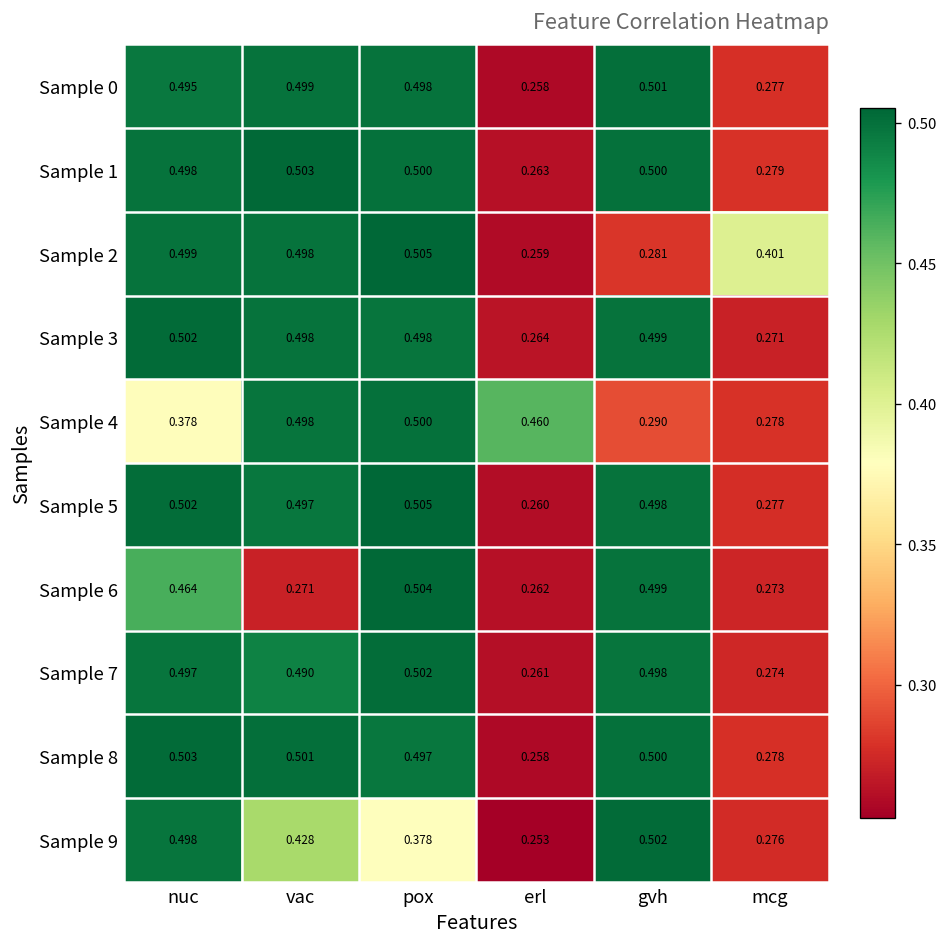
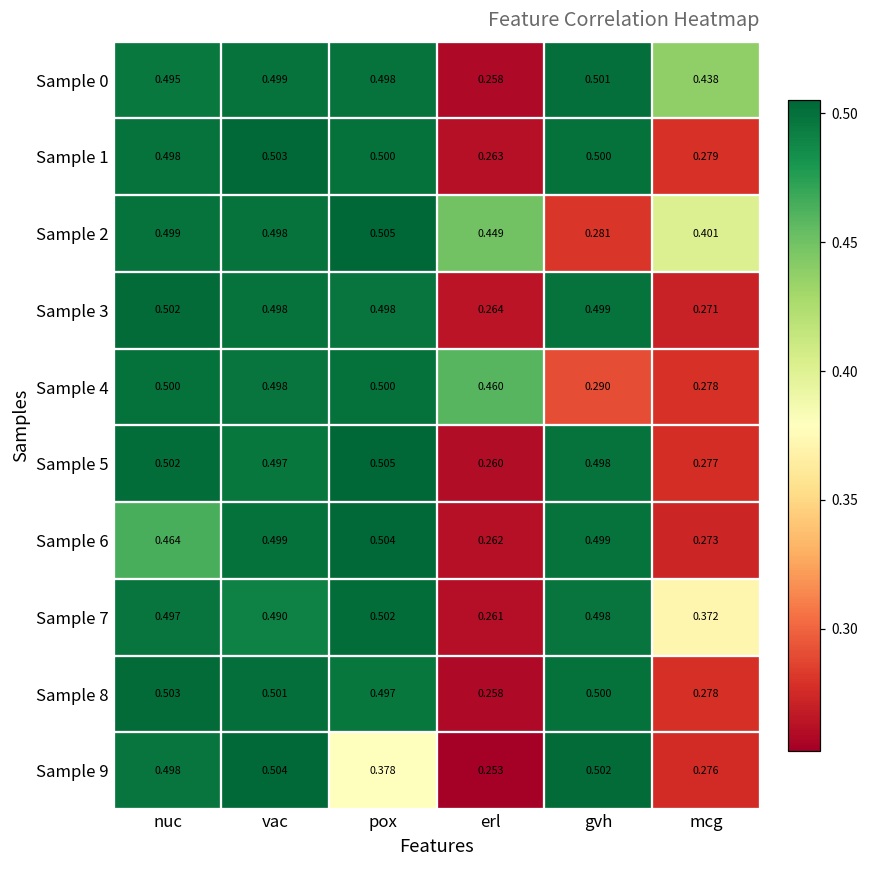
Sample 0, mcg: 0.277 -> 0.438
Sample 2, erl: 0.259 -> 0.449
Sample 4, nuc: 0.378 -> 0.500
Sample 6, vac: 0.271 -> 0.499
Sample 7, mcg: 0.274 -> 0.372
Sample 9, vac: 0.428 -> 0.504
